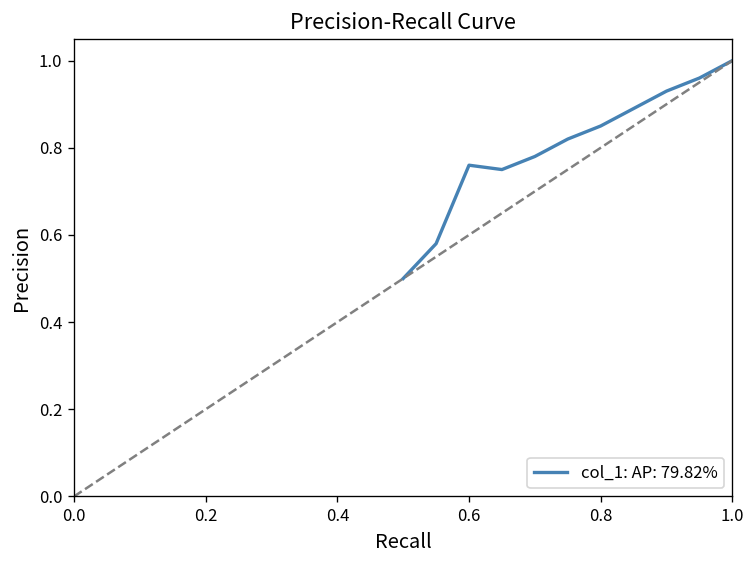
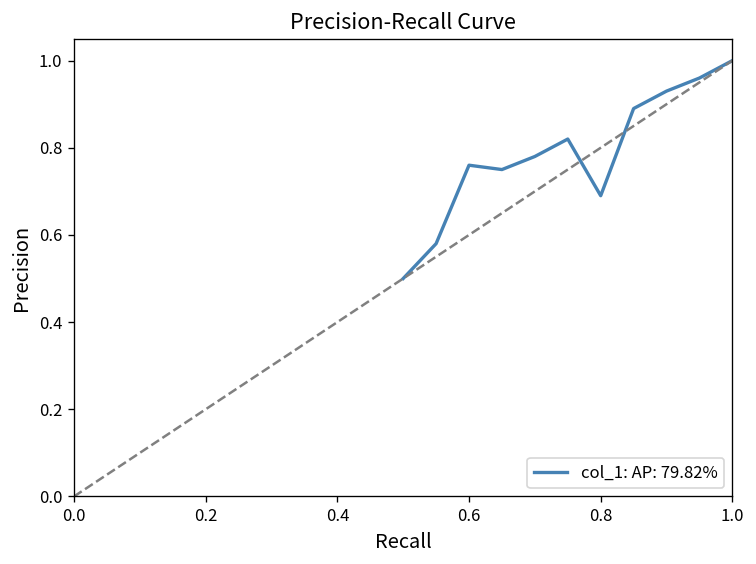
col_1: AP: 79.82%, 0.8: 0.85 -> 0.69
